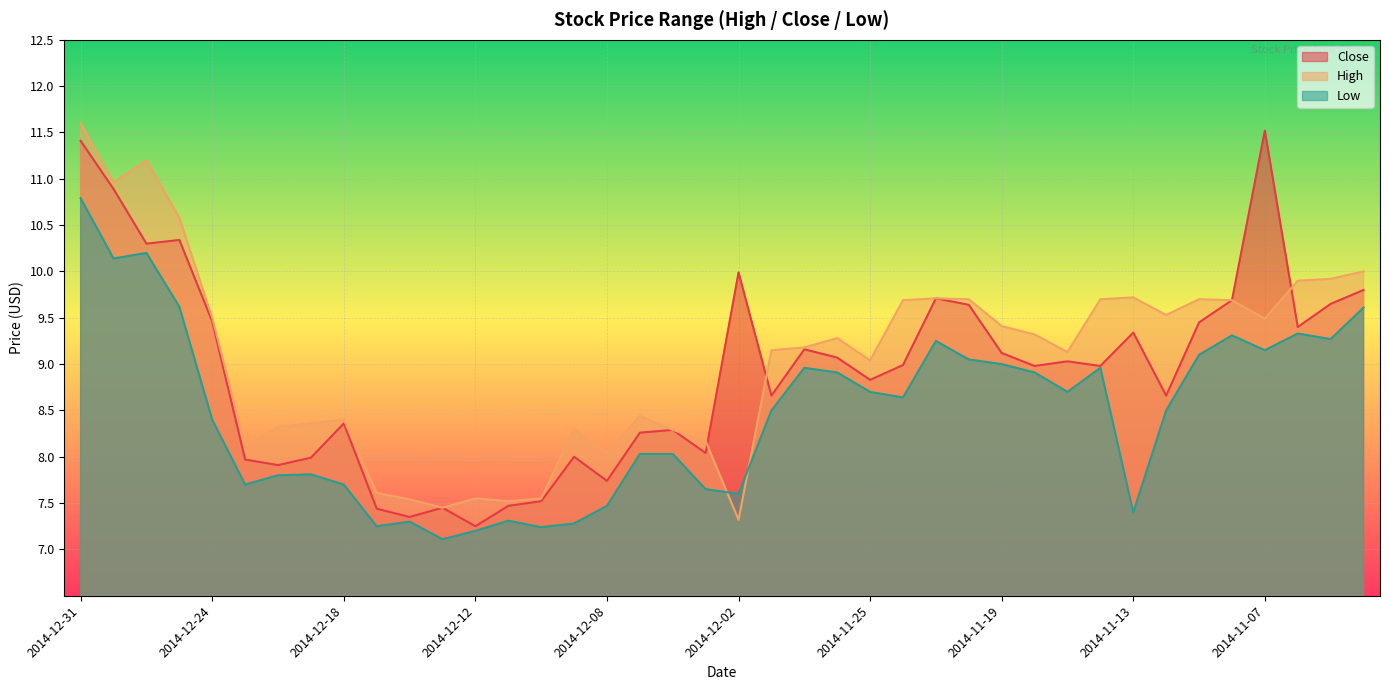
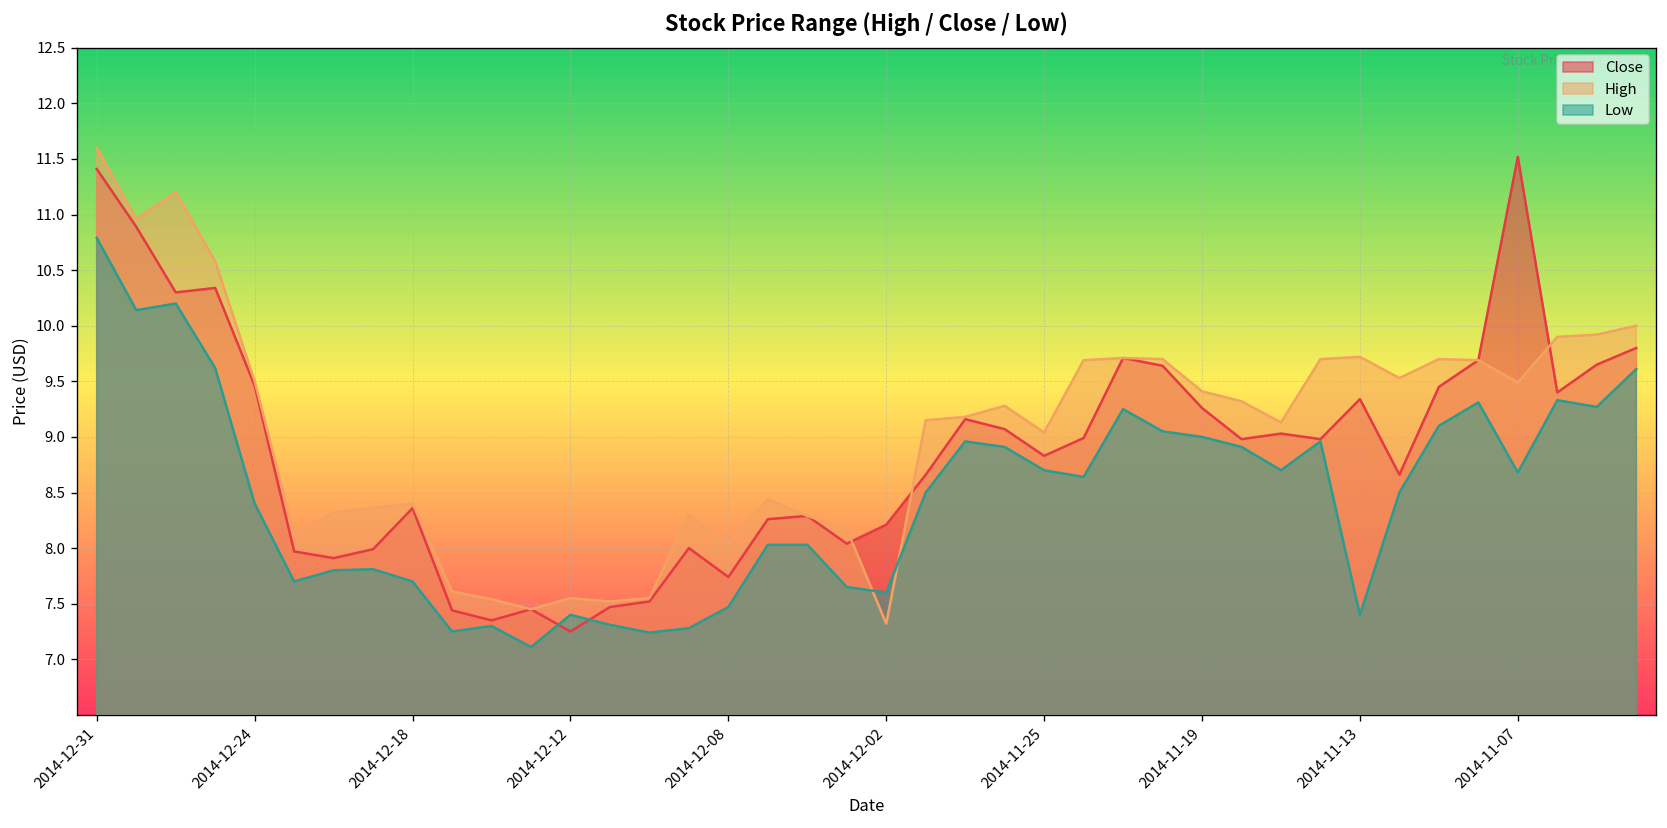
Low, 2014-12-12: 7.2 -> 7.4
Close, 2014-12-02: 10.0 -> 8.2
Close, 2014-11-19: 9.1 -> 9.3
Low, 2014-11-07: 9.2 -> 8.7
